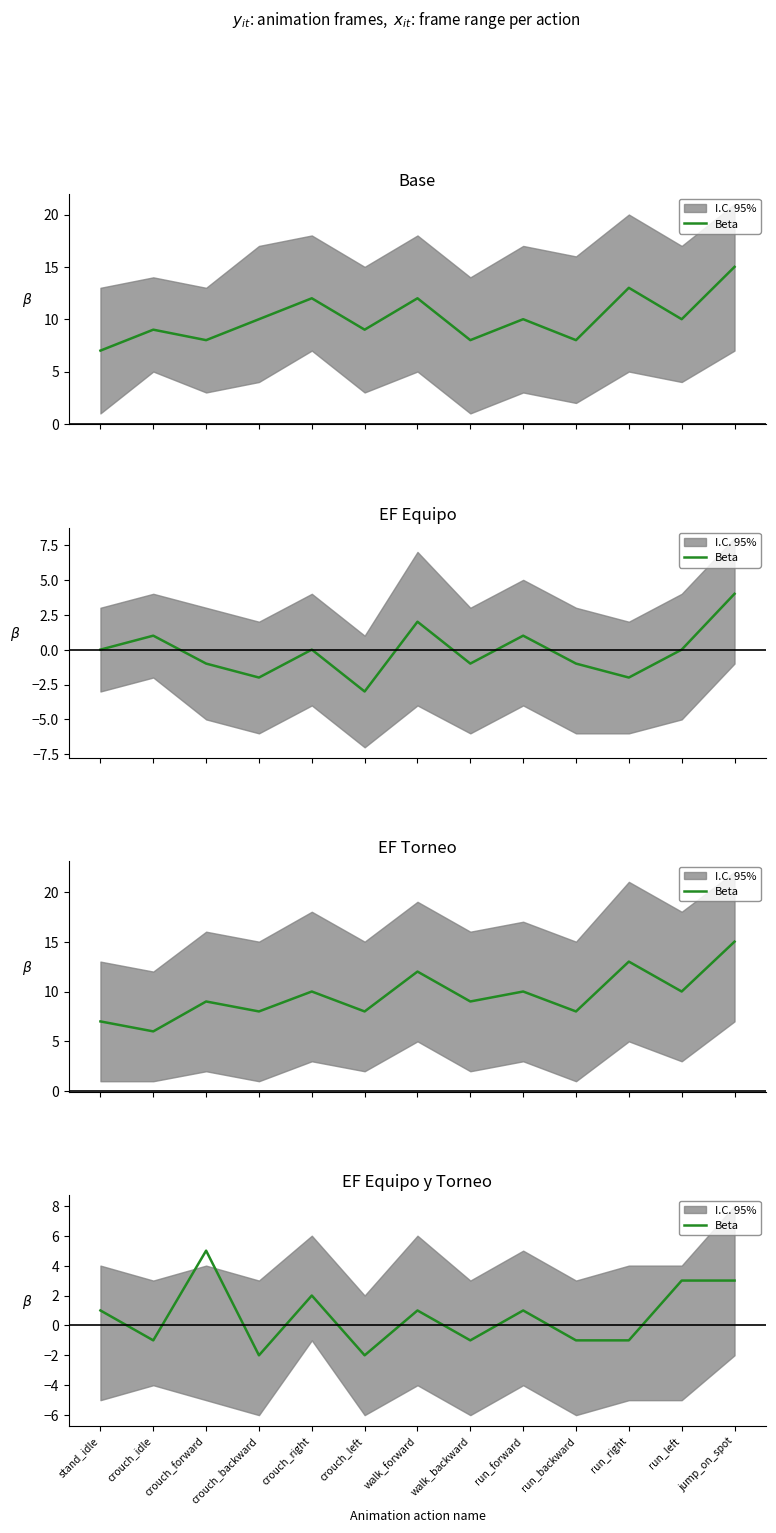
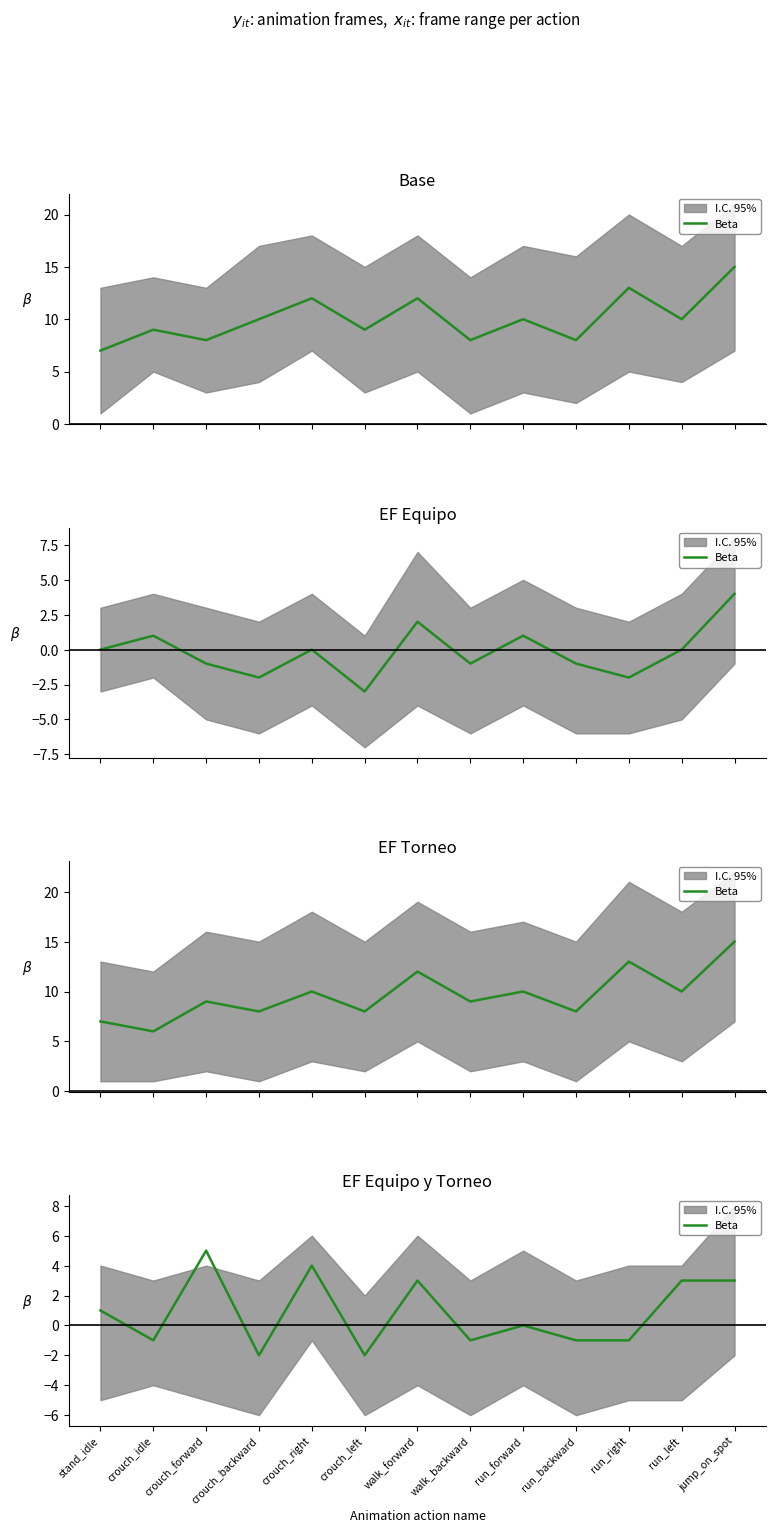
EF Equipo y Torneo, Beta, crouch_right: 2 -> 4
EF Equipo y Torneo, Beta, walk_forward: 1 -> 3
EF Equipo y Torneo, Beta, run_forward: 1 -> 0
